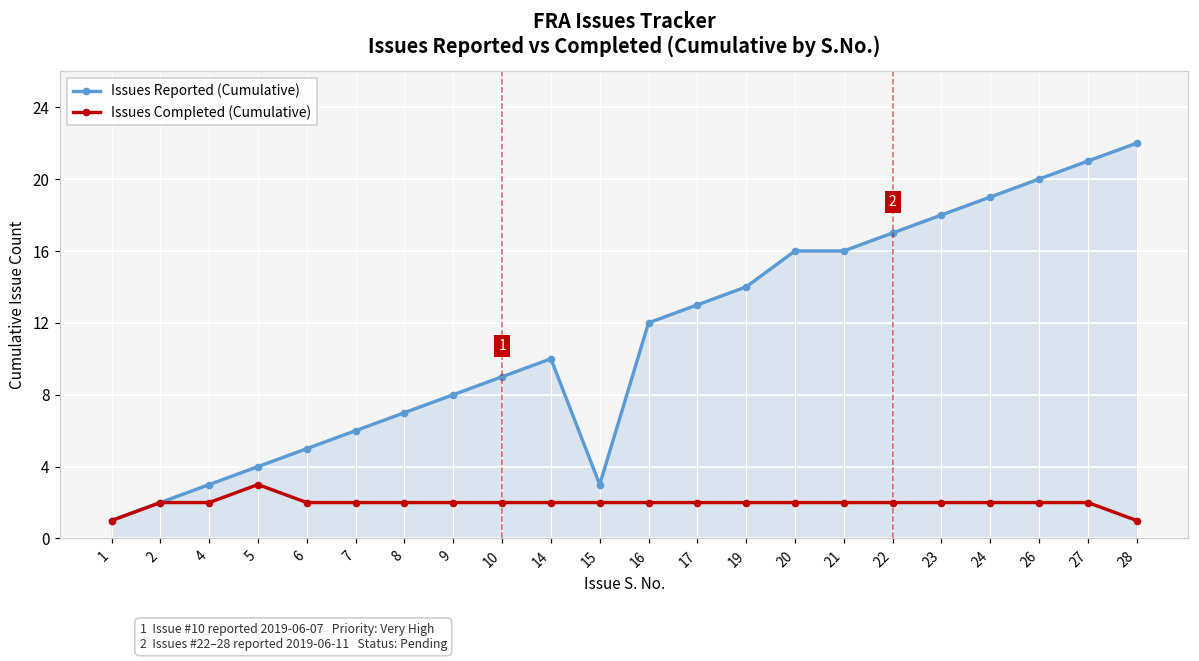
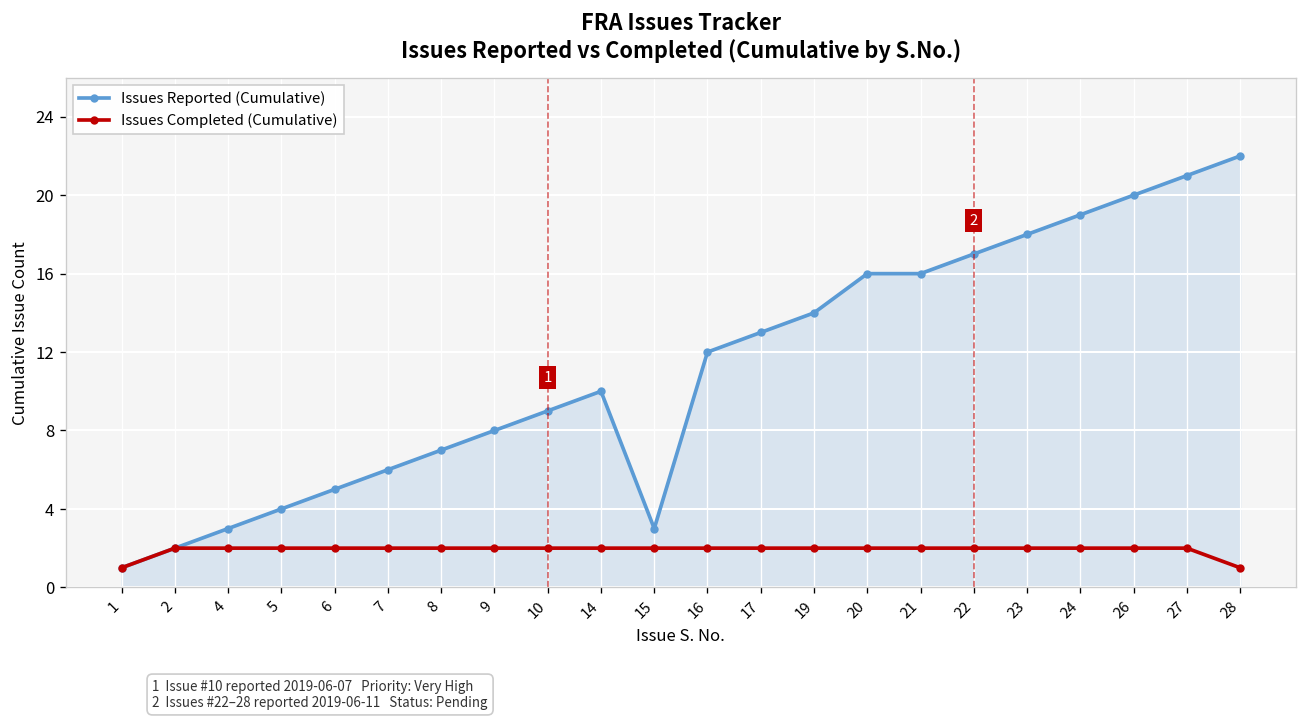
Issues Completed (Cumulative), 5: 3 -> 2
